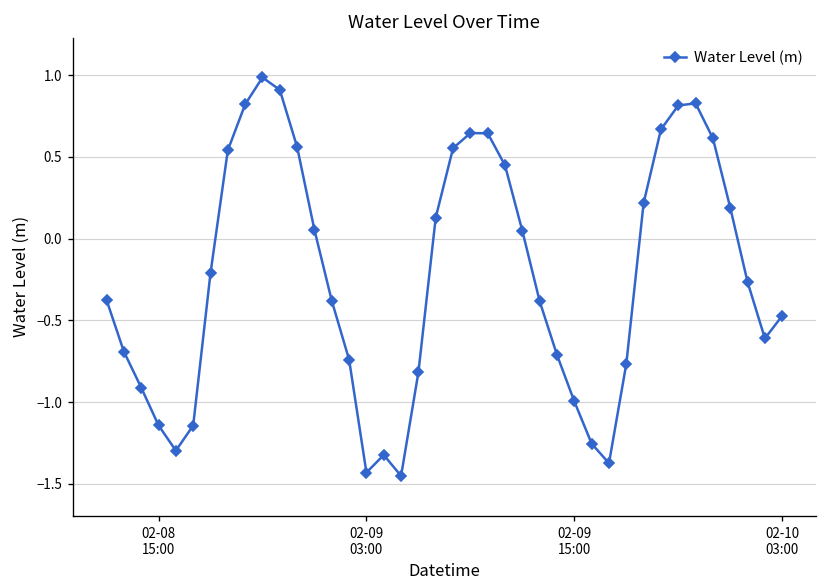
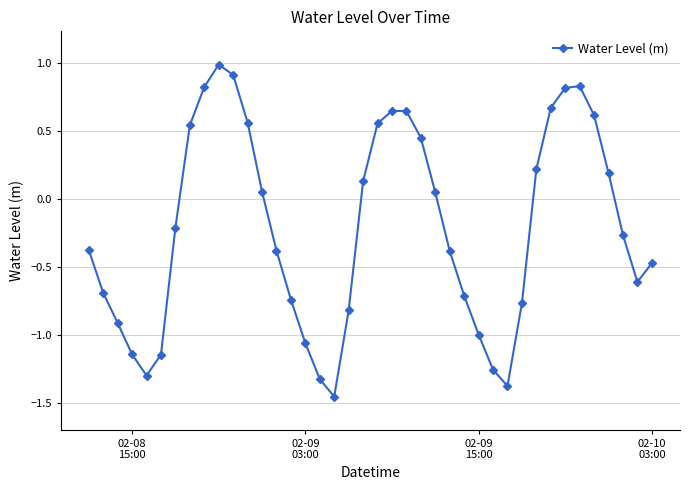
02-09 03:00: -1.43 -> -1.06
